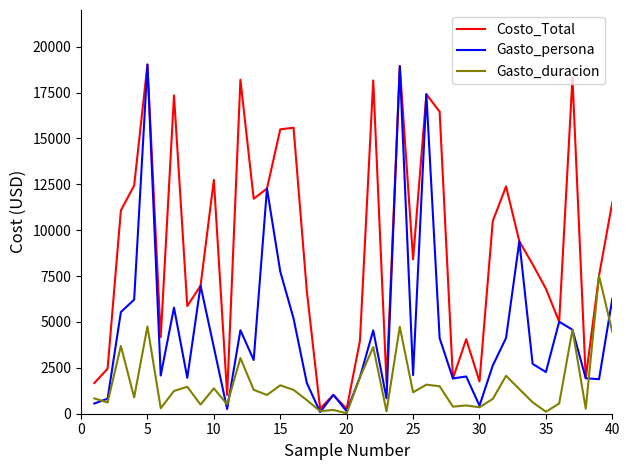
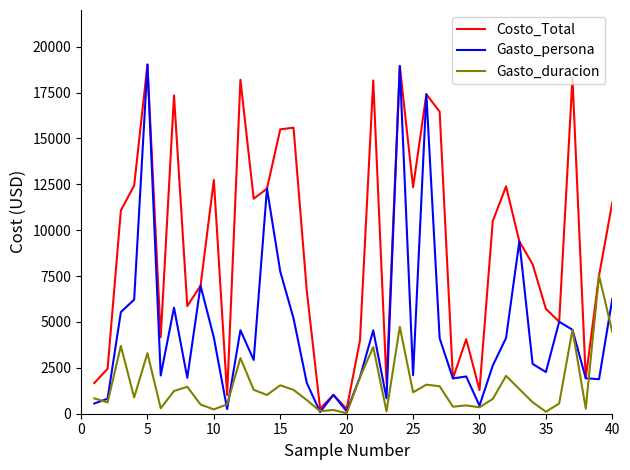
Gasto_duracion, 5: 4800 -> 3300
Gasto_persona, 10: 3600 -> 4100
Gasto_duracion, 10: 1400 -> 200
Costo_Total, 25: 8400 -> 12300
Costo_Total, 30: 1800 -> 1300
Costo_Total, 35: 6800 -> 5700
